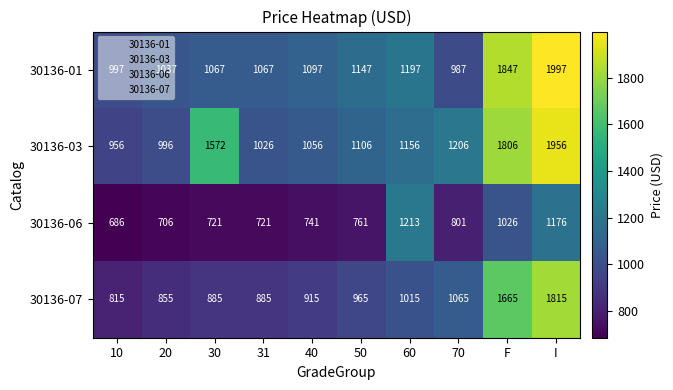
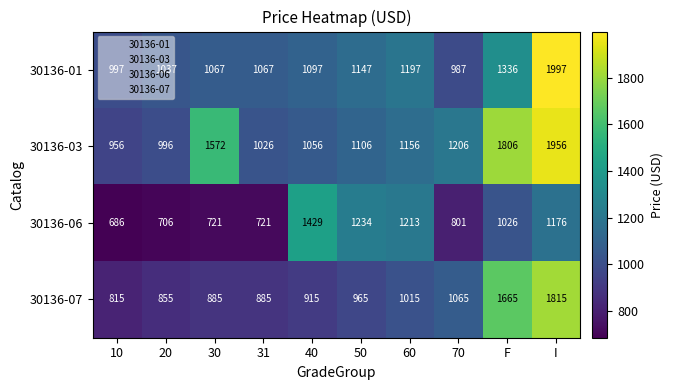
30136-01, F: 1847 -> 1336
30136-06, 40: 741 -> 1429
30136-06, 50: 761 -> 1234
